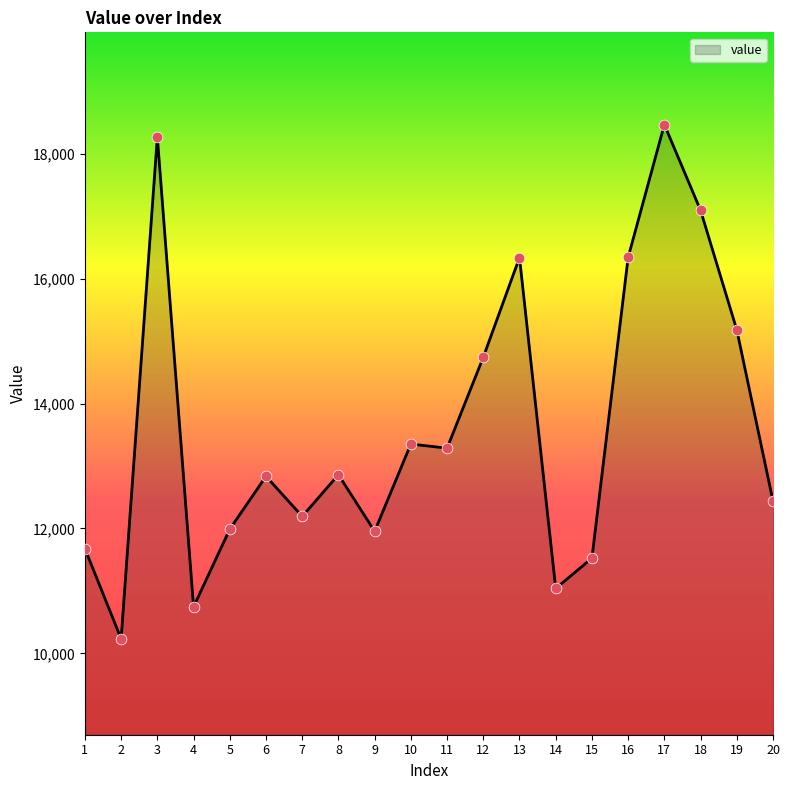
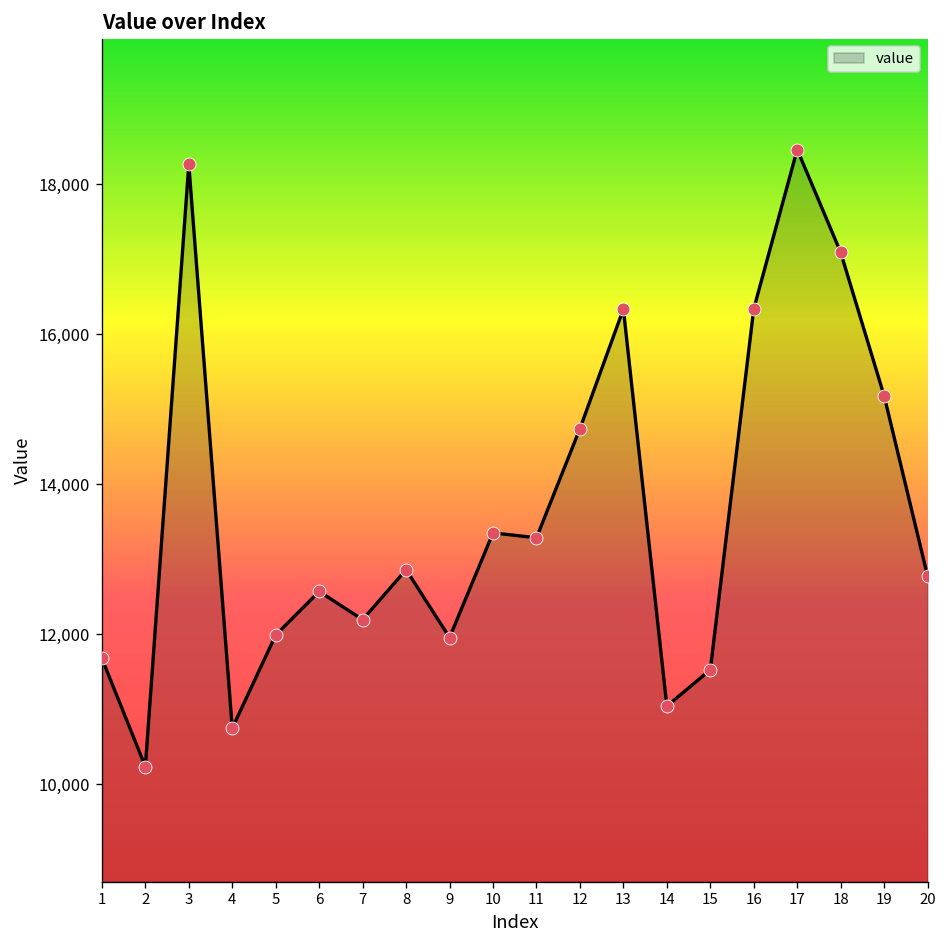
6: 12,800 -> 12,600
20: 12,400 -> 12,800
